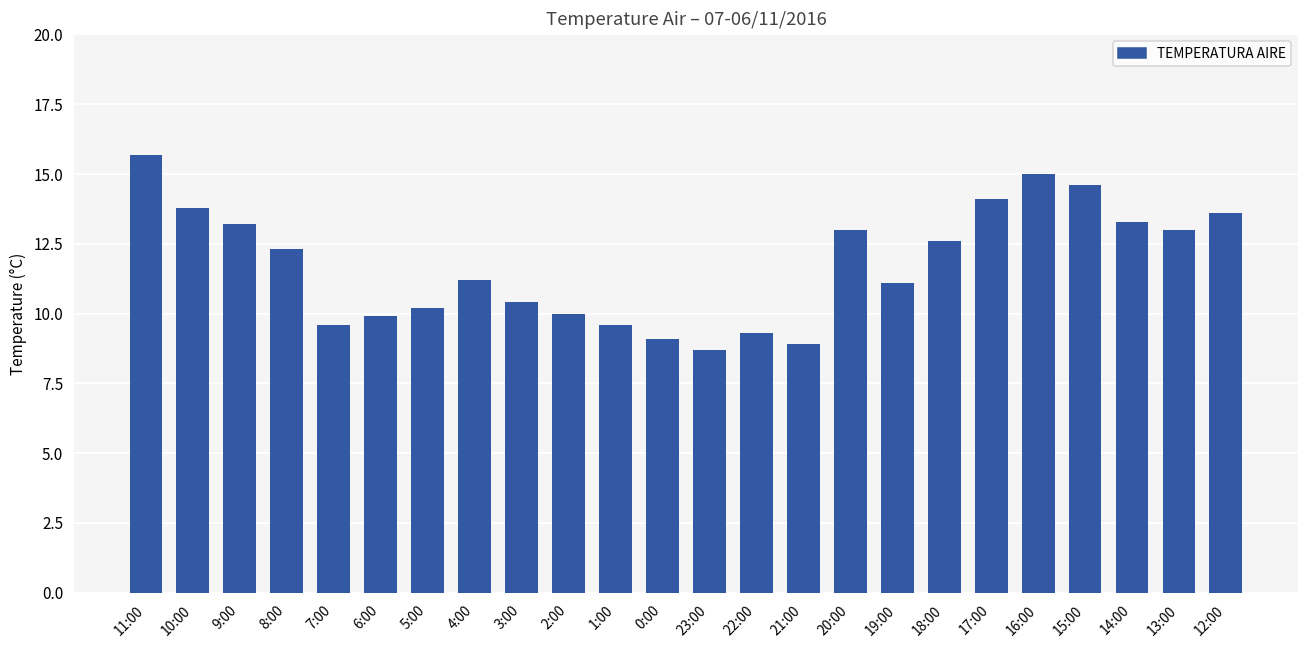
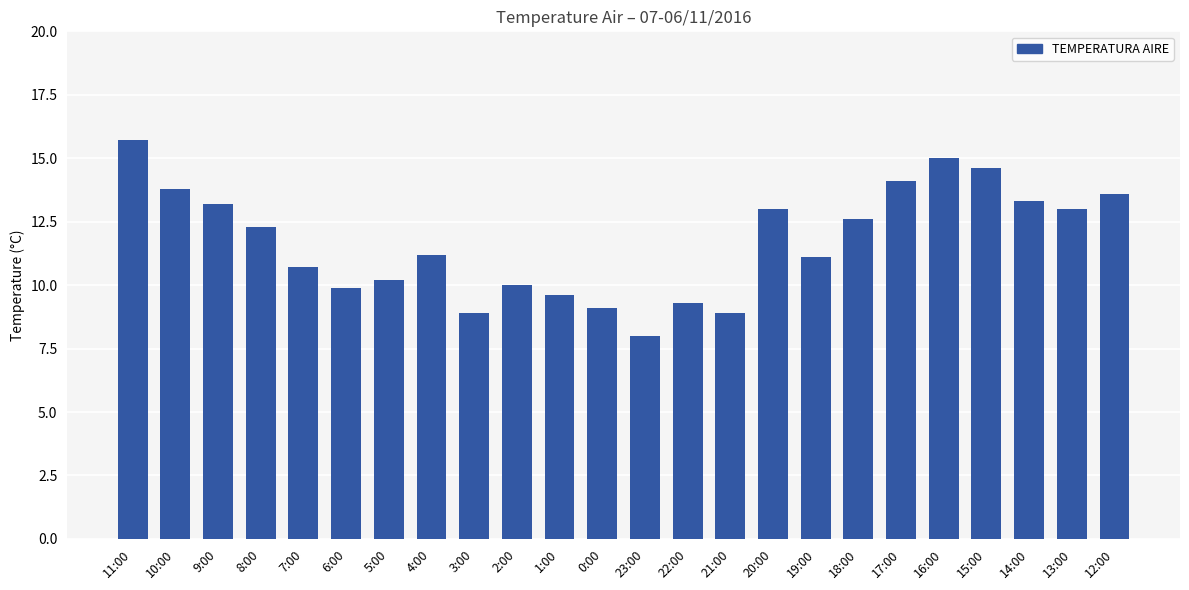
7:00: 9.6 -> 10.7
3:00: 10.4 -> 8.9
23:00: 8.7 -> 8.0
